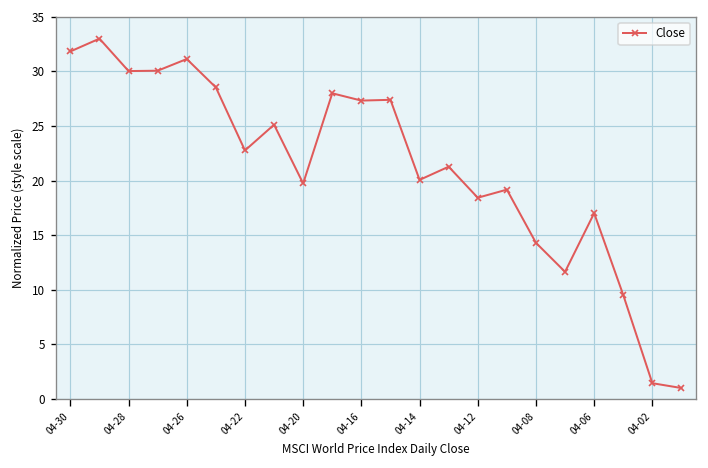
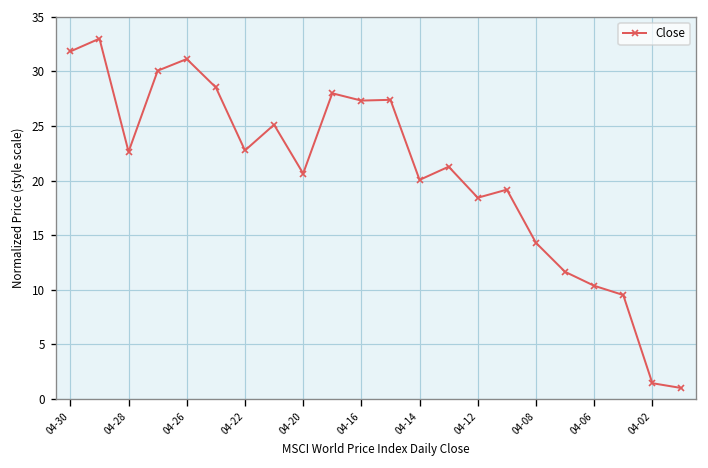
04-28: 30 -> 23
04-20: 20 -> 21
04-06: 17 -> 10
